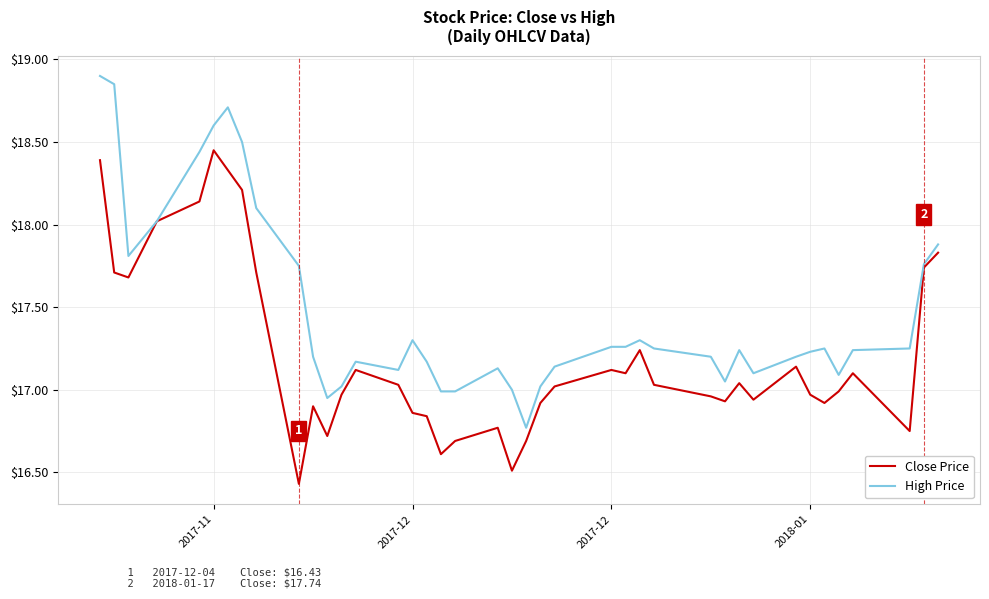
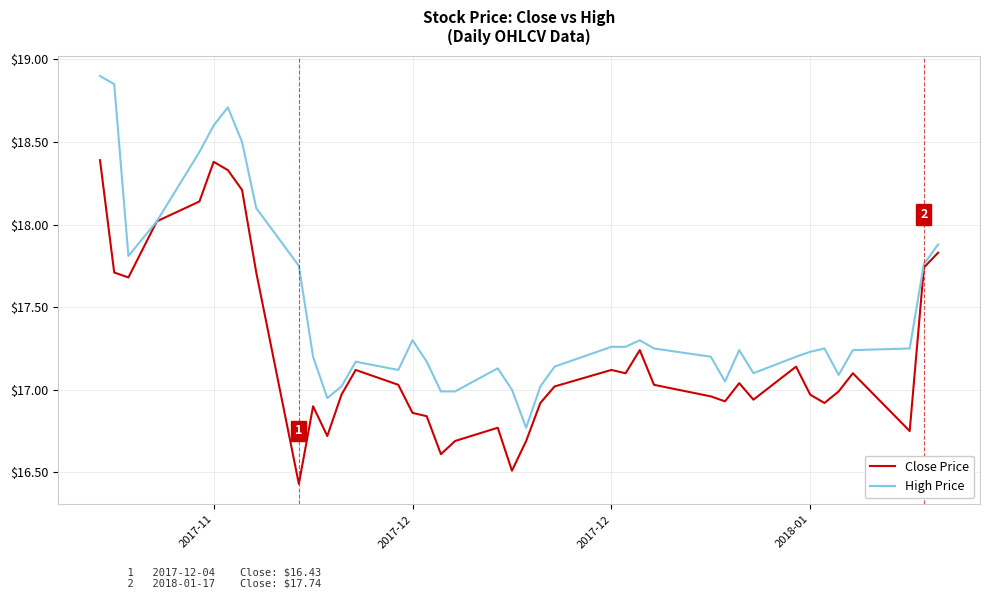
Close Price, 2017-11: $18.45 -> $18.38
